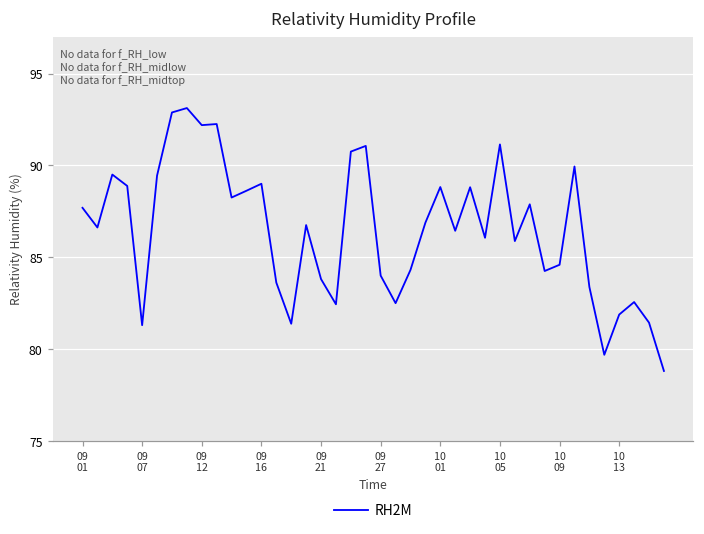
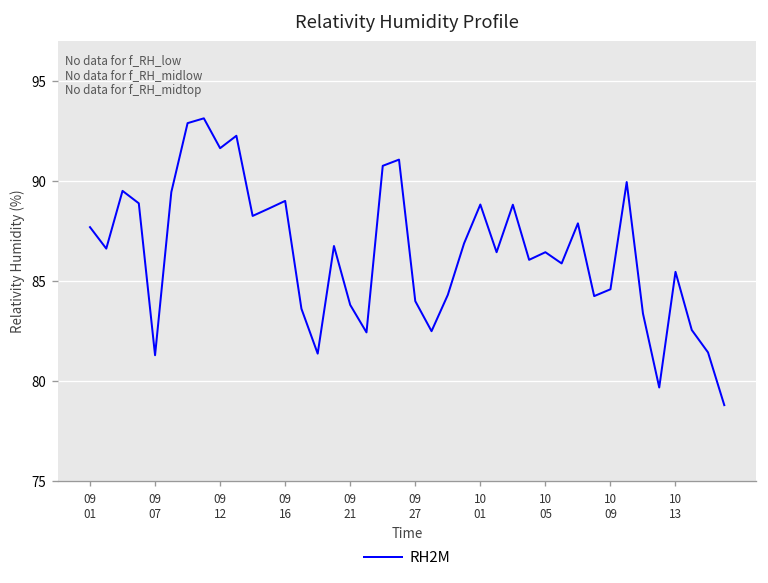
09 12: 92.2 -> 91.6
10 05: 91.1 -> 86.4
10 13: 81.9 -> 85.5
